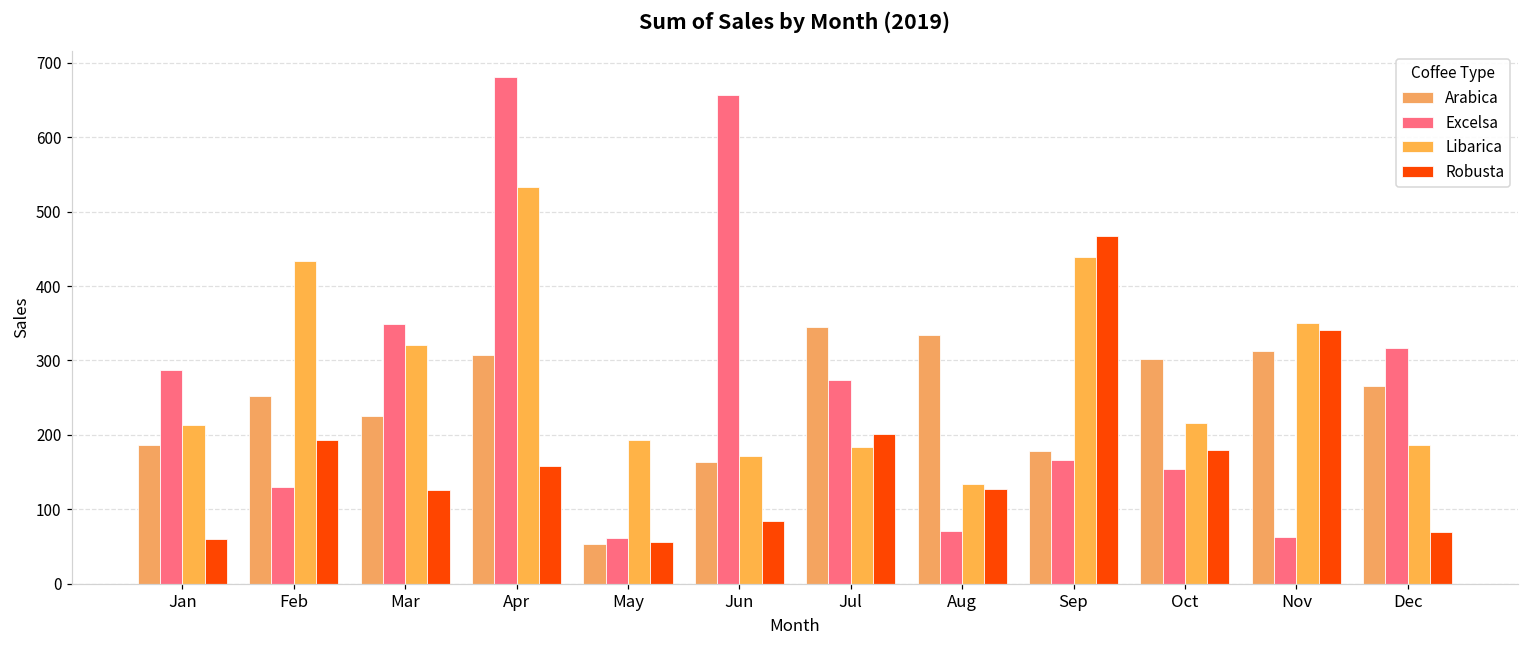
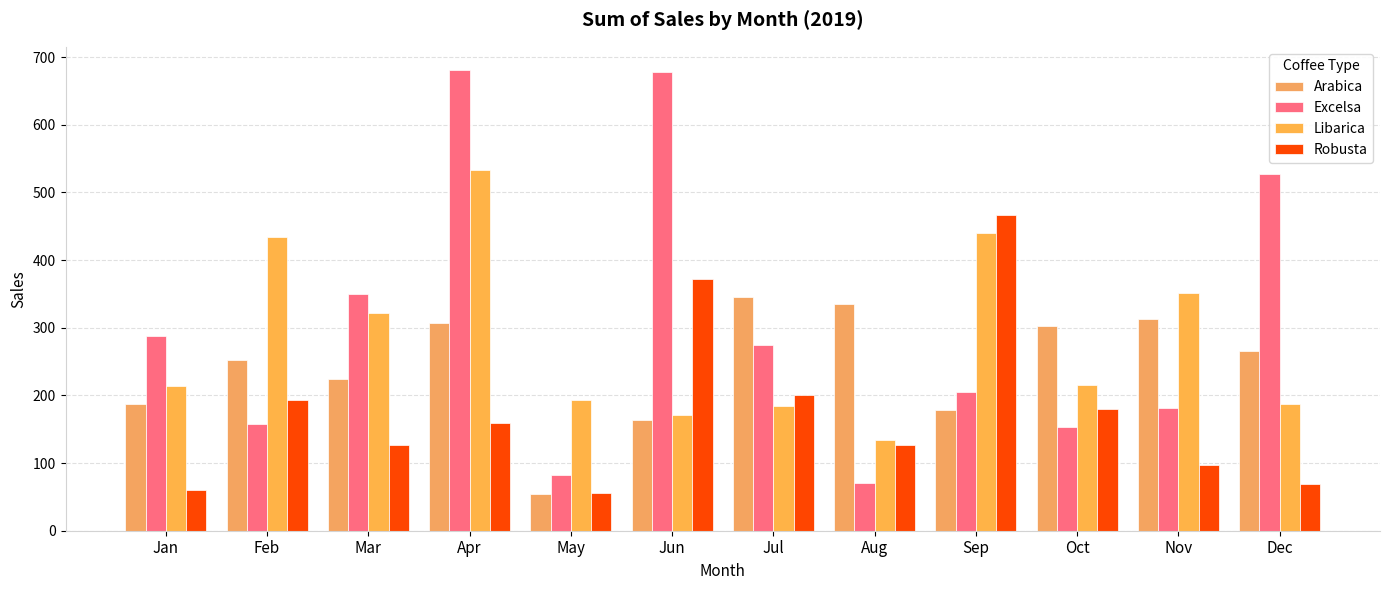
Excelsa, Feb: 130 -> 160
Excelsa, May: 60 -> 80
Excelsa, Jun: 660 -> 680
Robusta, Jun: 80 -> 370
Excelsa, Sep: 170 -> 200
Excelsa, Nov: 60 -> 180
Robusta, Nov: 340 -> 100
Excelsa, Dec: 320 -> 530
